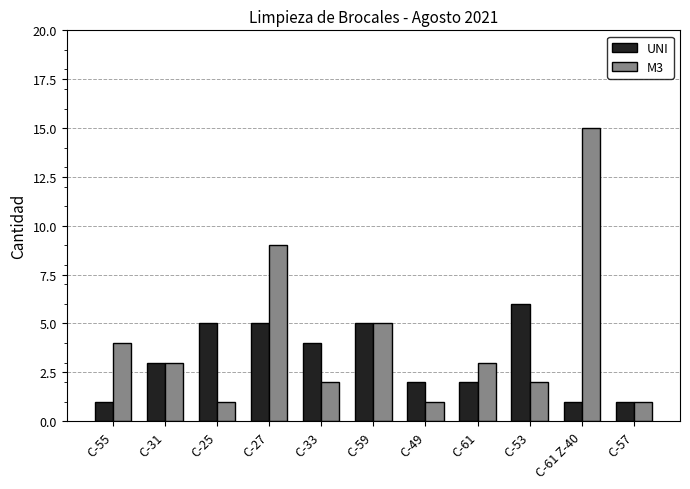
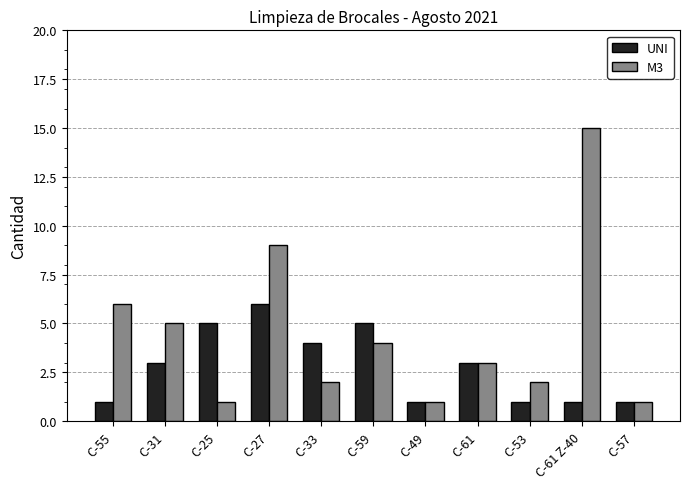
M3, C-55: 4 -> 6
M3, C-31: 3 -> 5
UNI, C-27: 5 -> 6
M3, C-59: 5 -> 4
UNI, C-49: 2 -> 1
UNI, C-61: 2 -> 3
UNI, C-53: 6 -> 1
